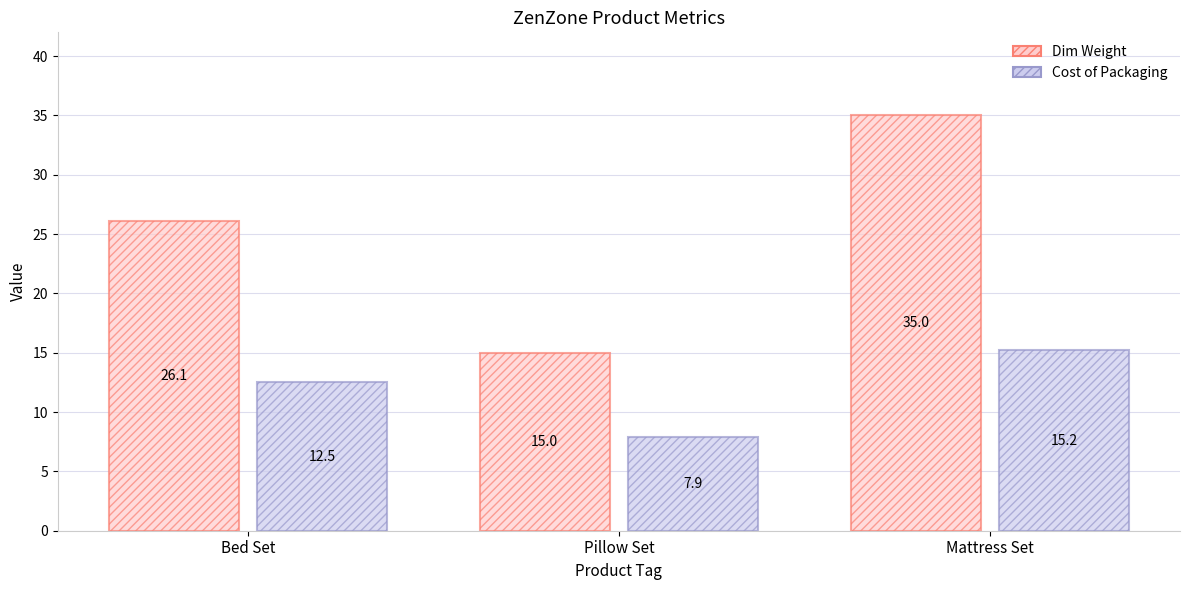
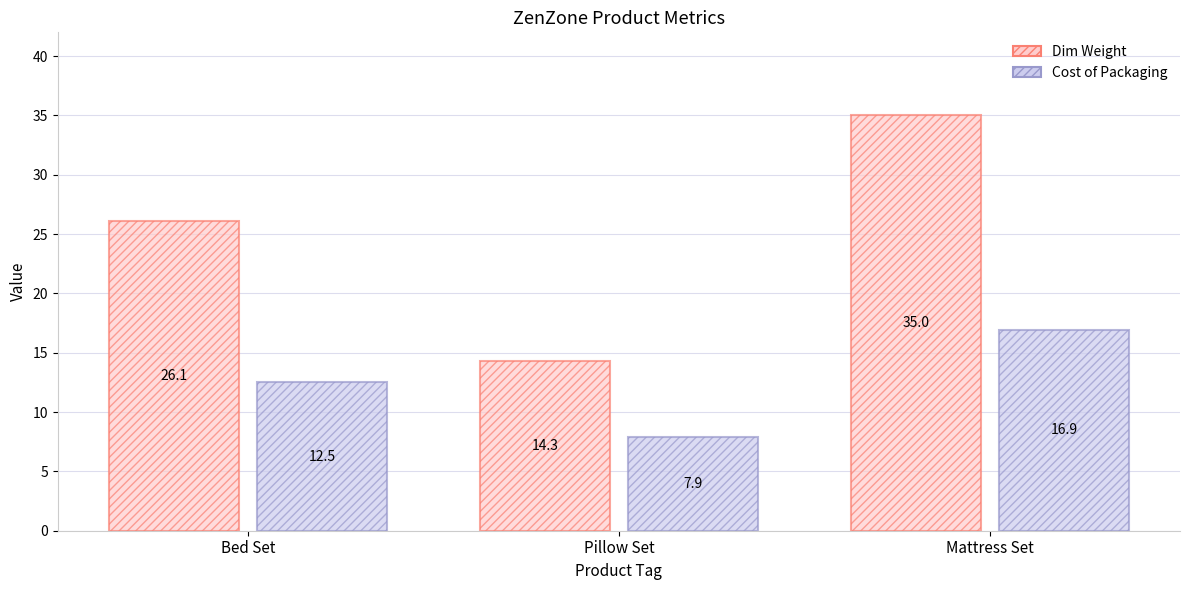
Dim Weight, Pillow Set: 15.0 -> 14.3
Cost of Packaging, Mattress Set: 15.2 -> 16.9
